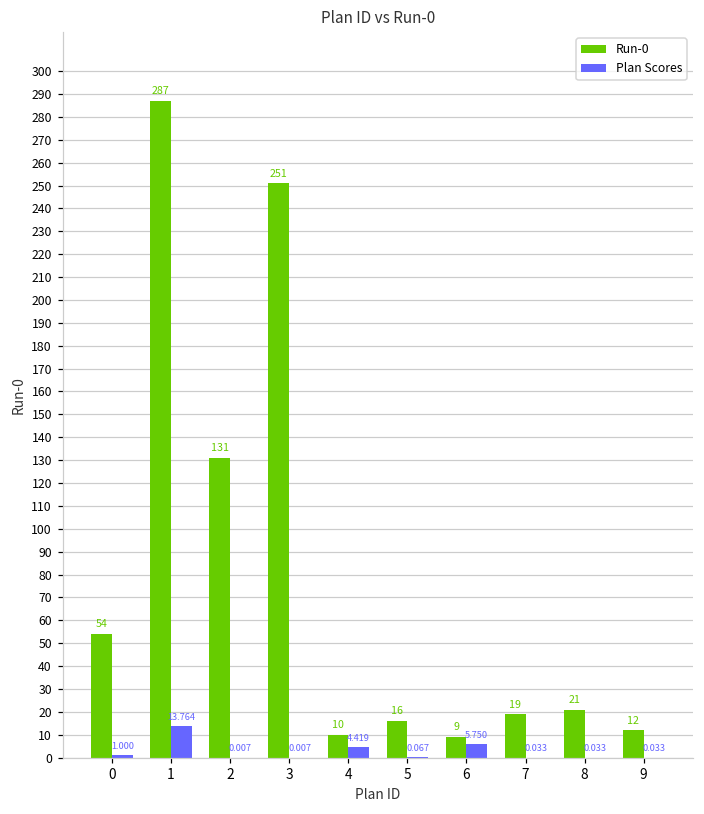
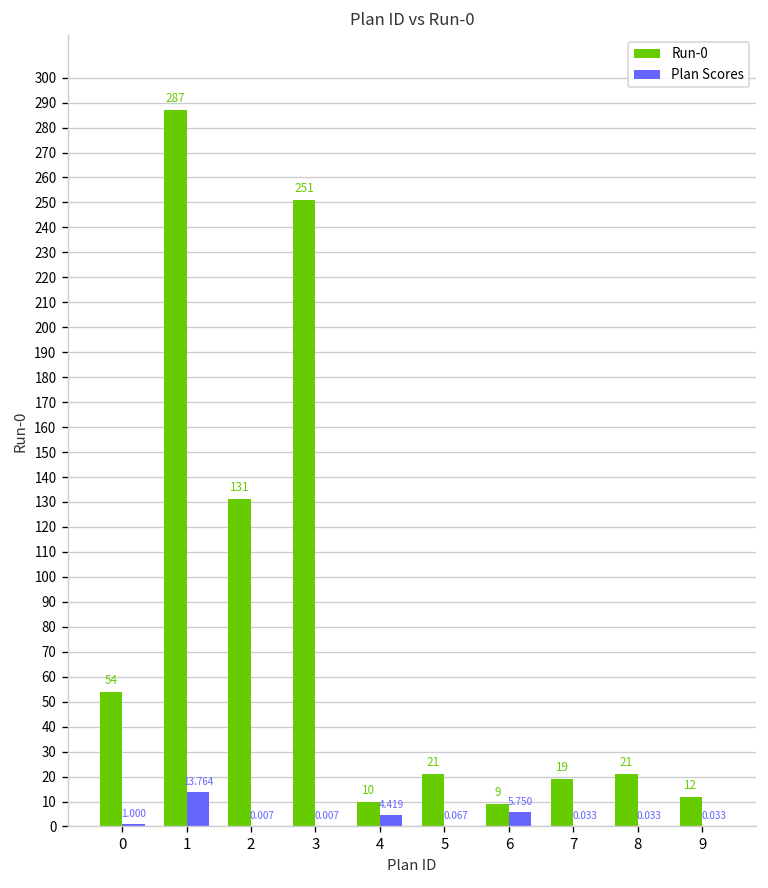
Run-0, 5: 16 -> 21
